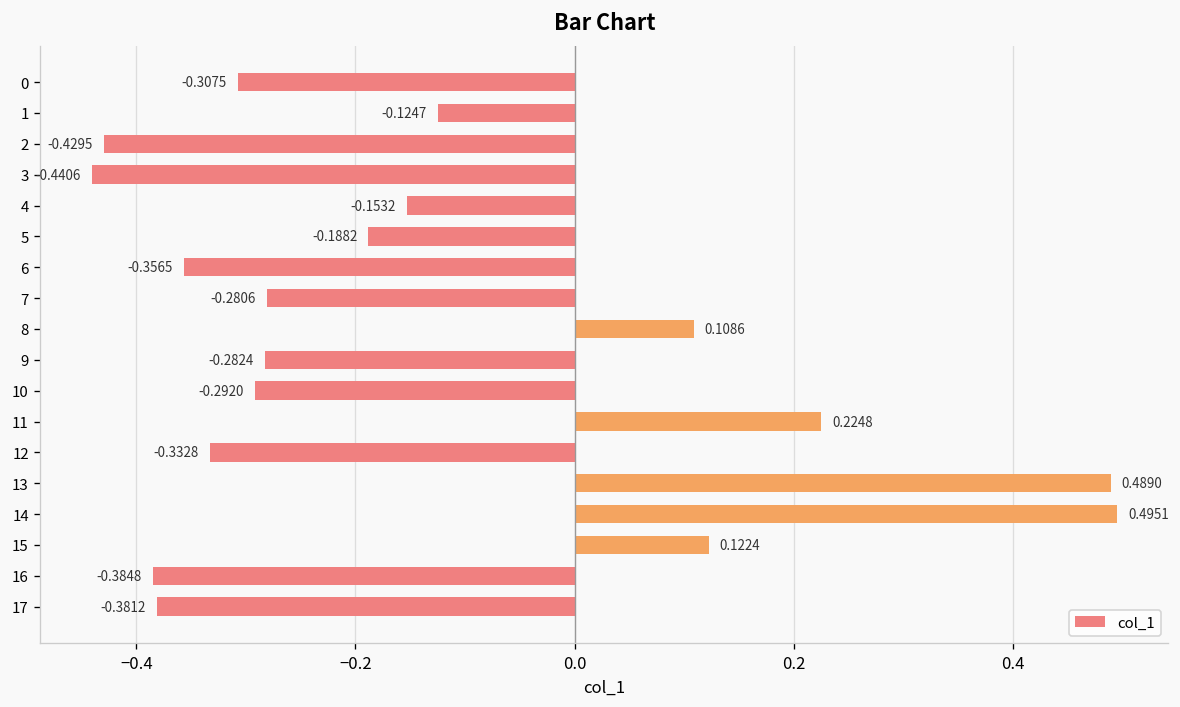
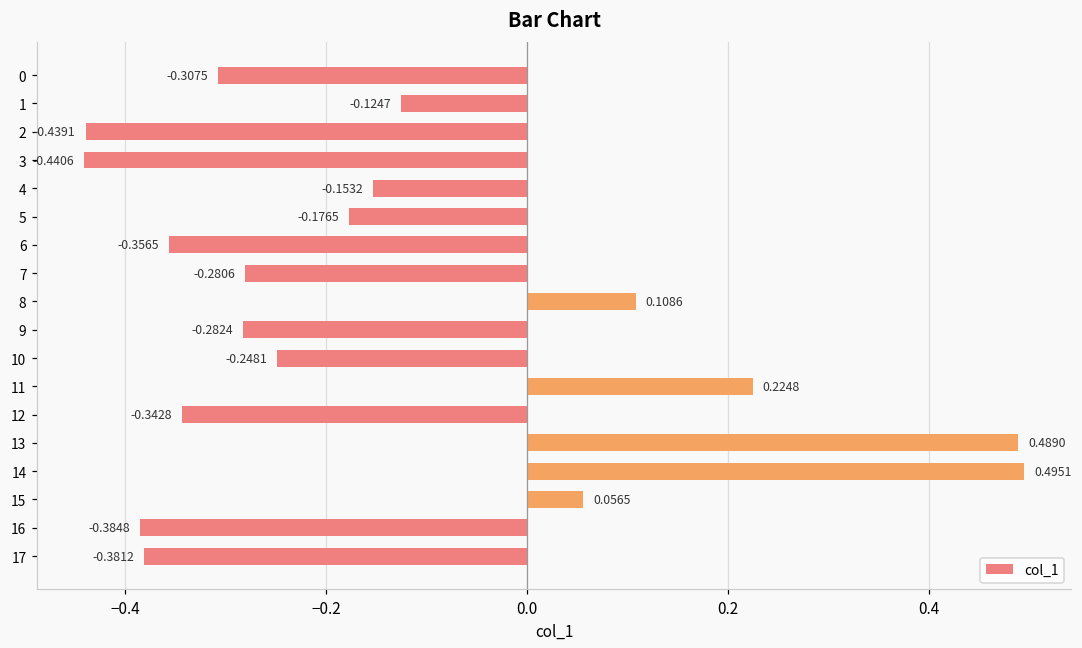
2: -0.4295 -> -0.4391
5: -0.1882 -> -0.1765
10: -0.2920 -> -0.2481
12: -0.3328 -> -0.3428
15: 0.1224 -> 0.0565
